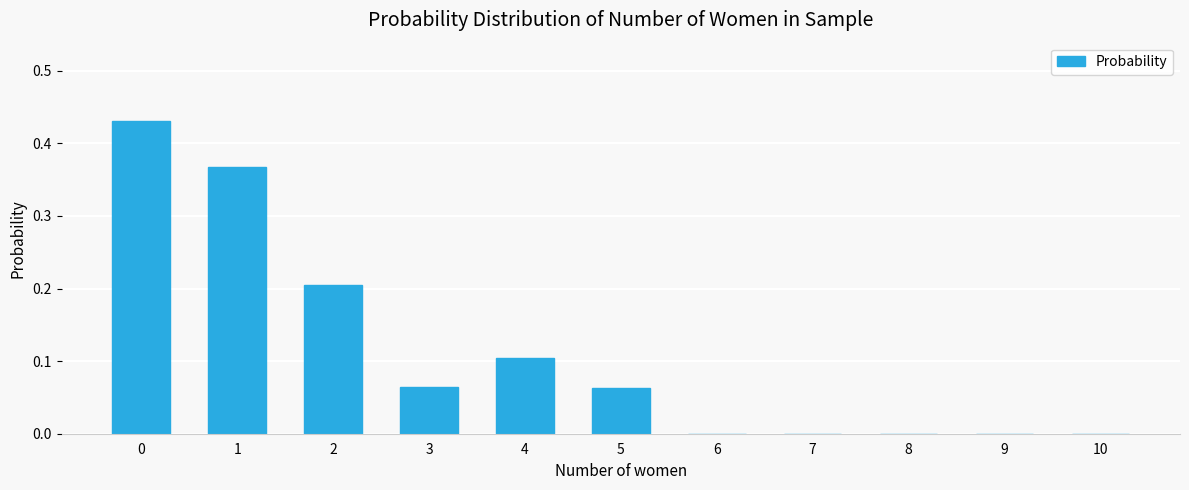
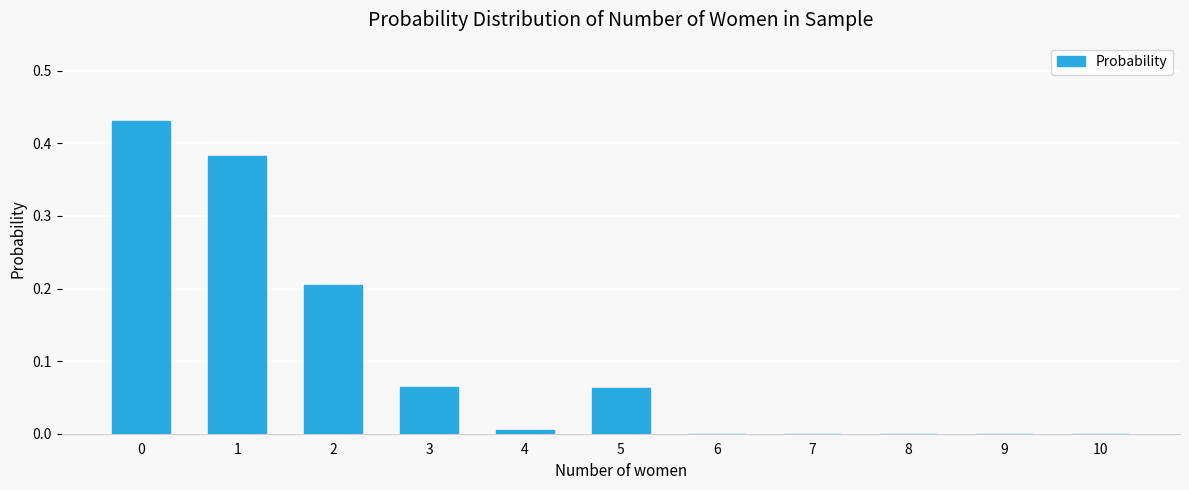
1: 0.37 -> 0.38
4: 0.10 -> 0.00
